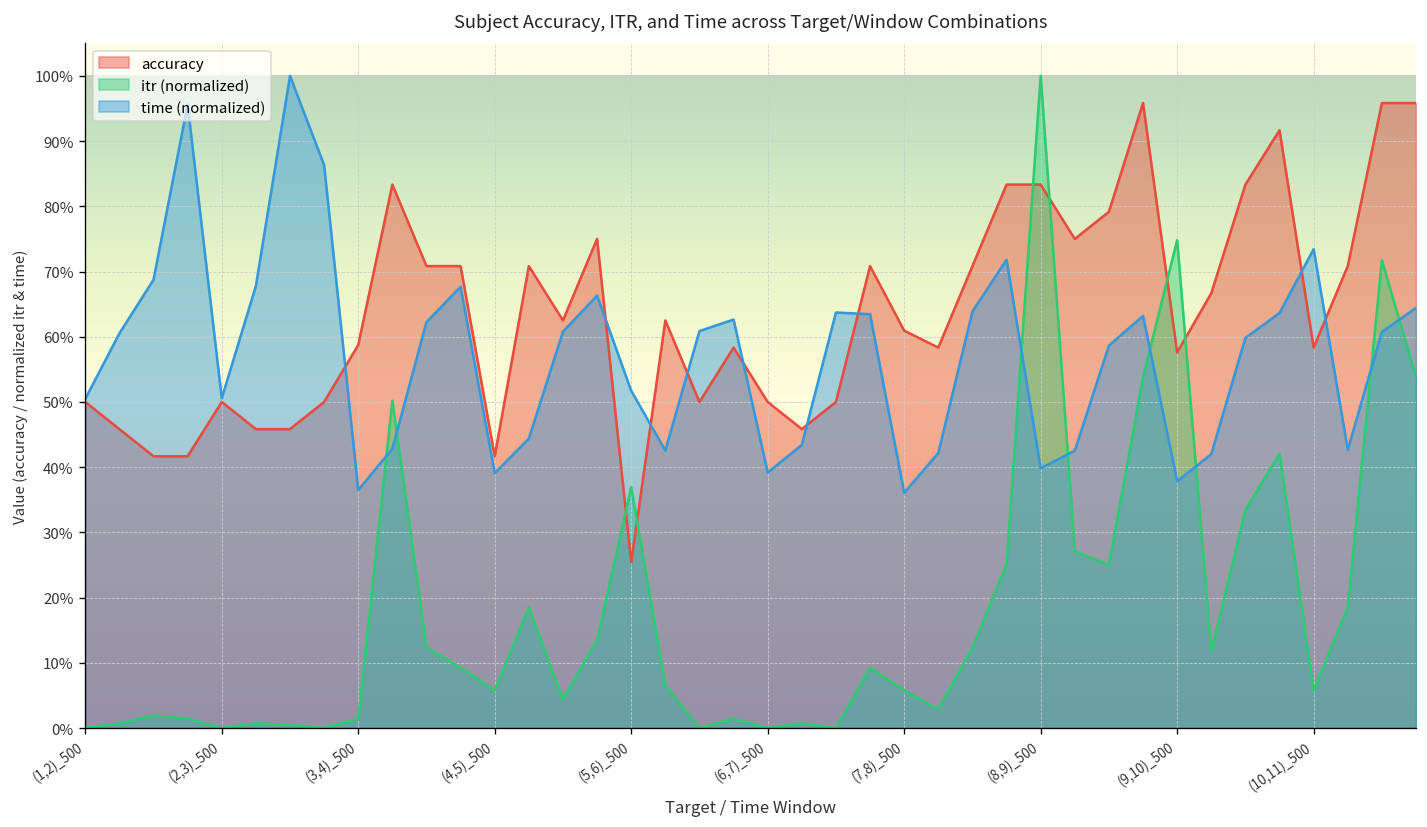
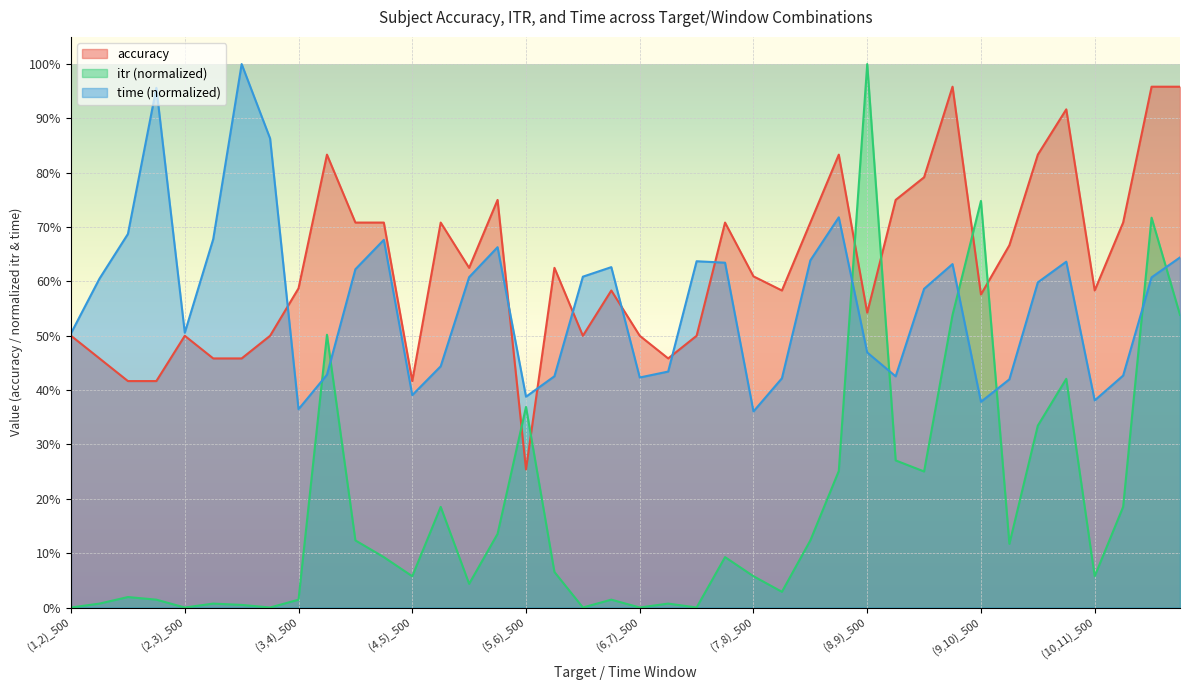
time (normalized), (5,6)_500: 52% -> 39%
time (normalized), (6,7)_500: 39% -> 42%
accuracy, (8,9)_500: 83% -> 54%
time (normalized), (8,9)_500: 40% -> 47%
time (normalized), (10,11)_500: 73% -> 38%
